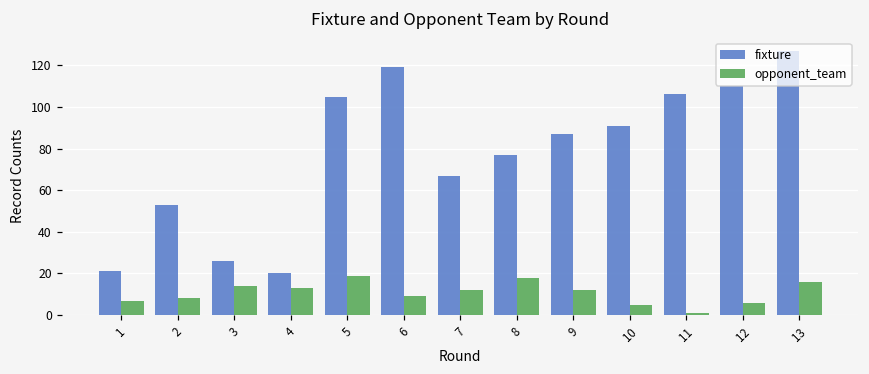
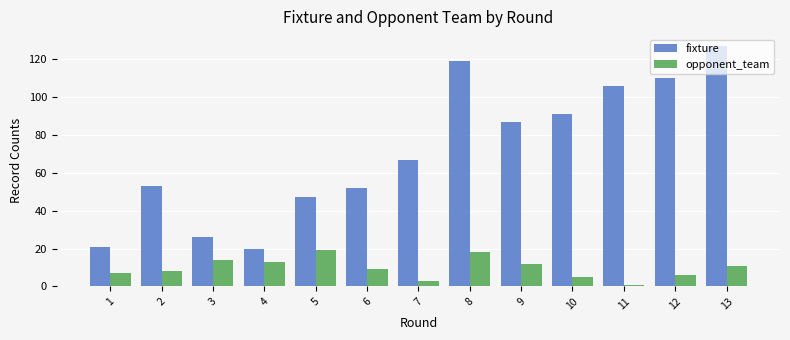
fixture, 5: 105 -> 47
fixture, 6: 119 -> 52
opponent_team, 7: 12 -> 3
fixture, 8: 77 -> 119
opponent_team, 13: 16 -> 11
